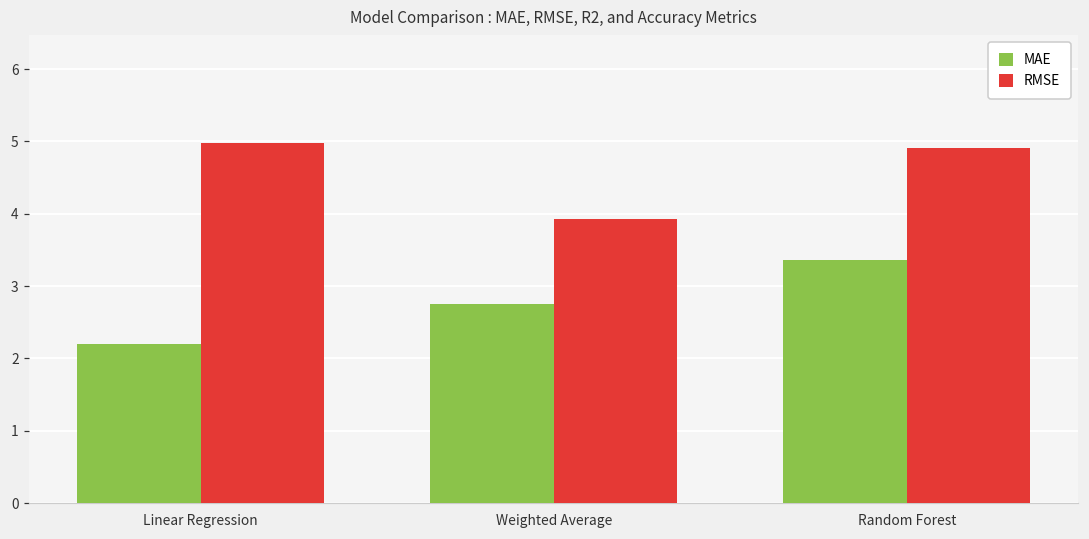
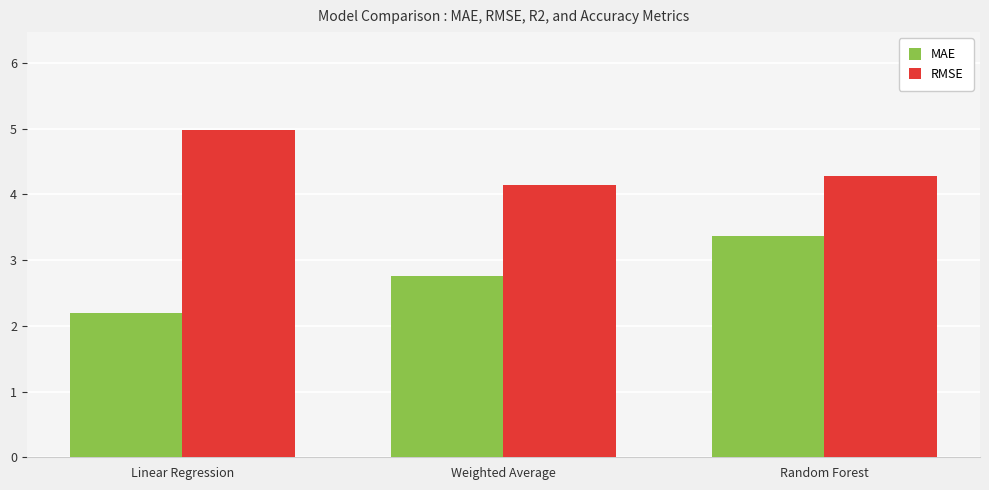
RMSE, Weighted Average: 3.9 -> 4.1
RMSE, Random Forest: 4.9 -> 4.3
